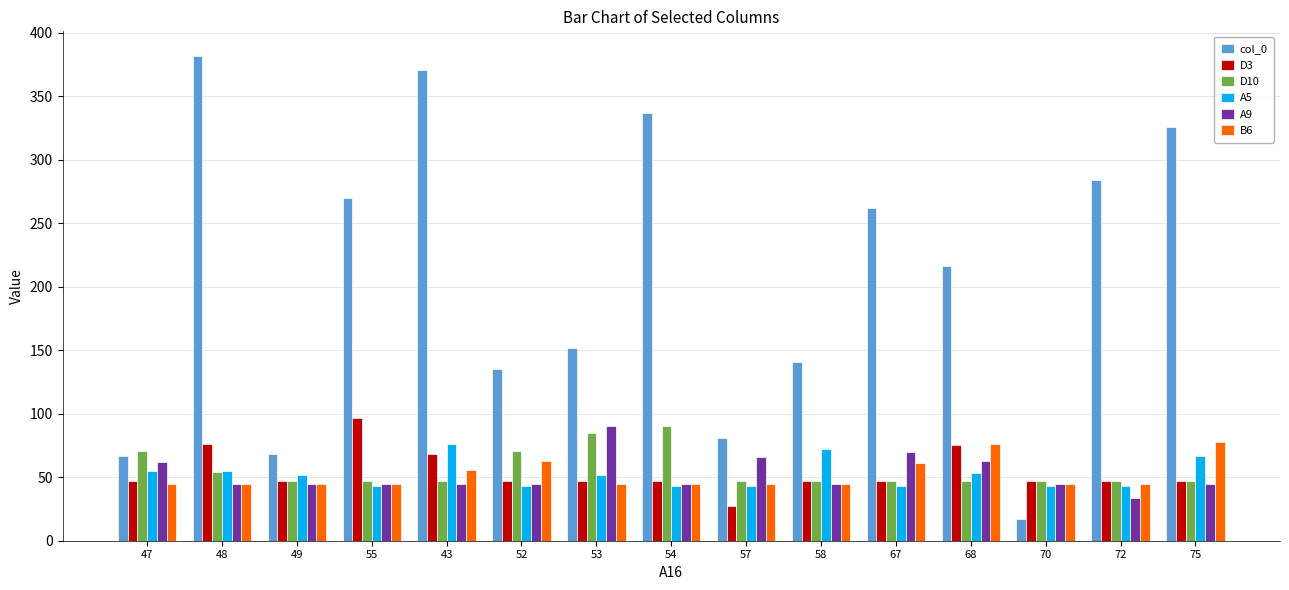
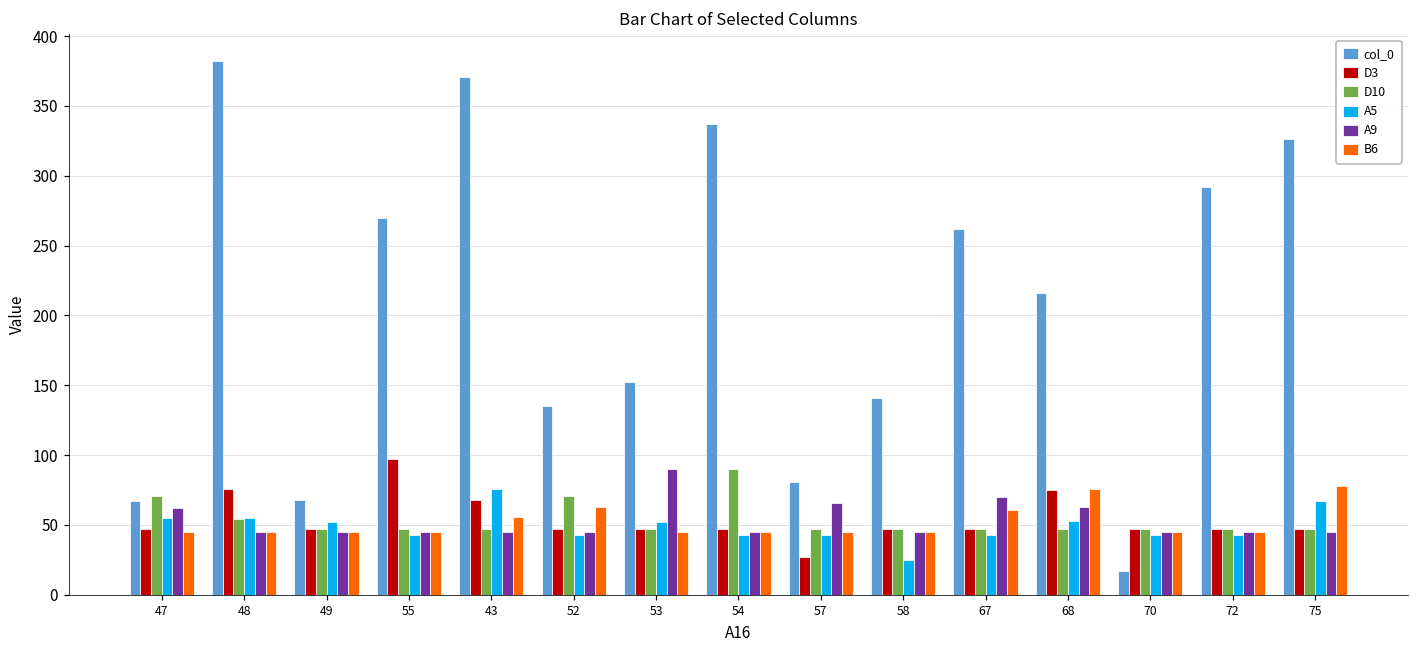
D10, 53: 85 -> 47
A5, 58: 72 -> 25
col_0, 72: 284 -> 292
A9, 72: 34 -> 45
